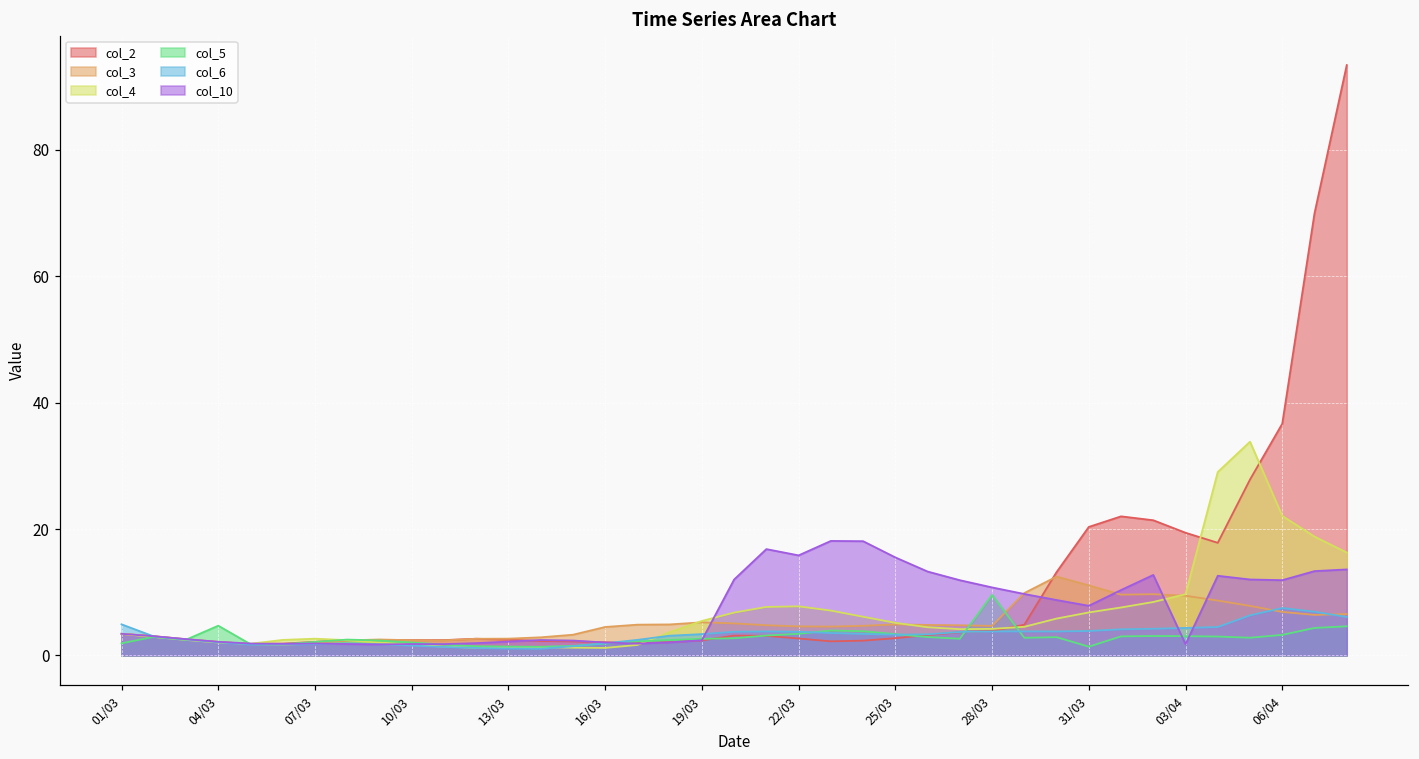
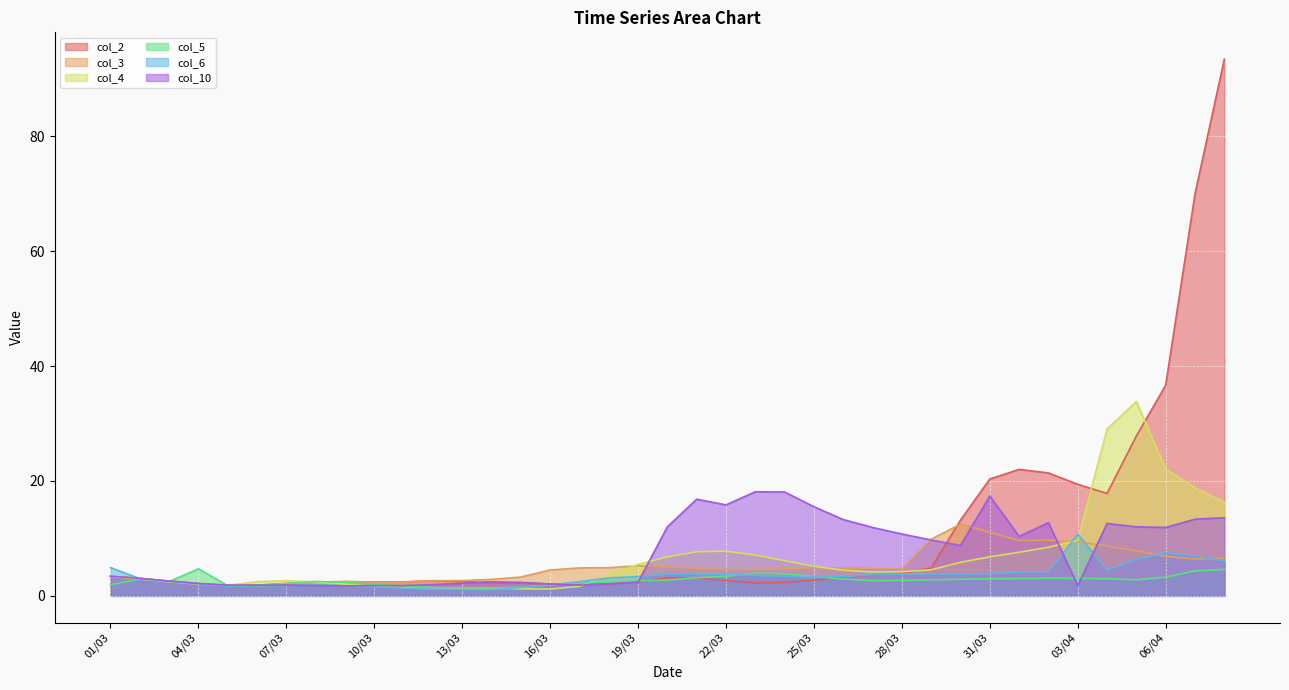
col_5, 28/03: 10 -> 3
col_5, 31/03: 1 -> 3
col_10, 31/03: 8 -> 17
col_6, 03/04: 4 -> 11
